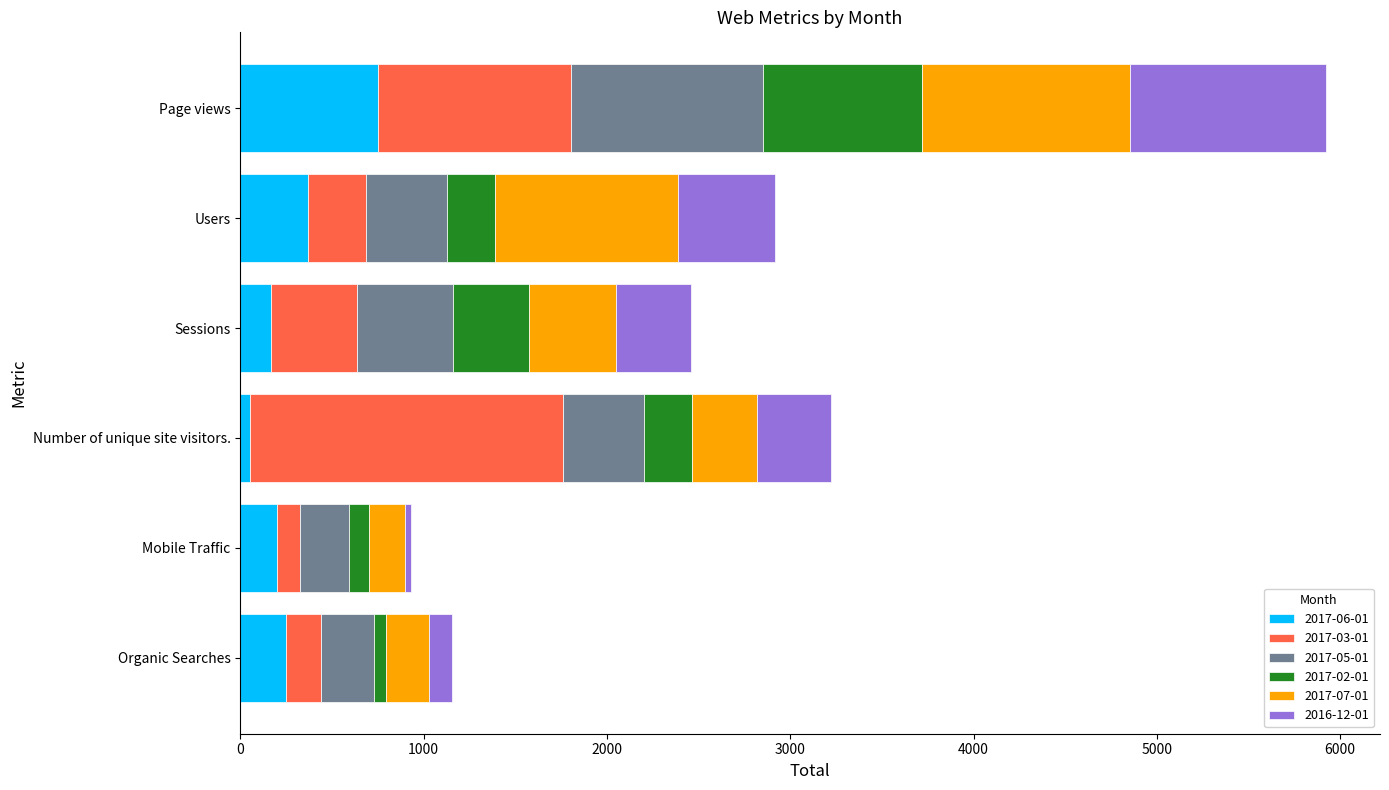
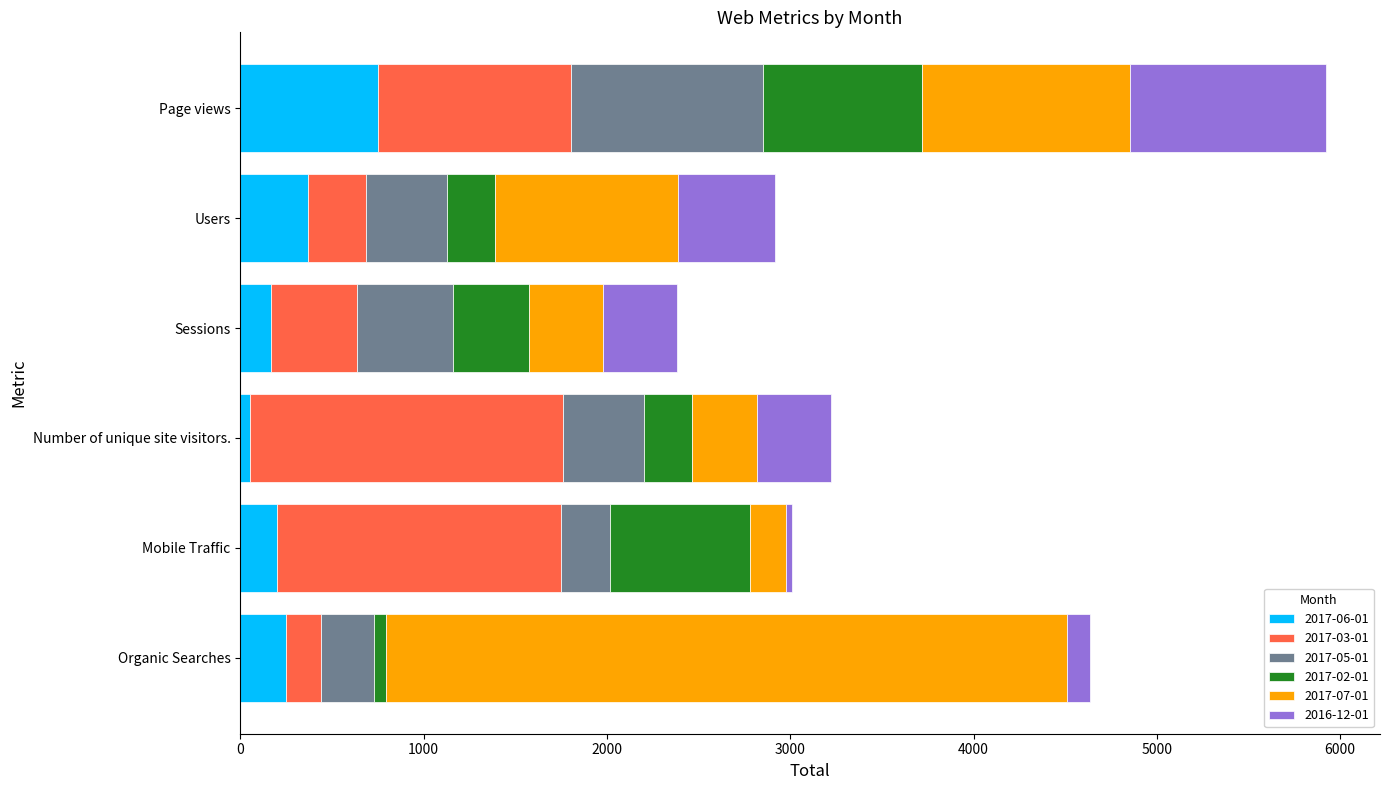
2017-07-01, Sessions: 480 -> 400
2017-03-01, Mobile Traffic: 120 -> 1550
2017-02-01, Mobile Traffic: 110 -> 770
2017-07-01, Organic Searches: 240 -> 3720
